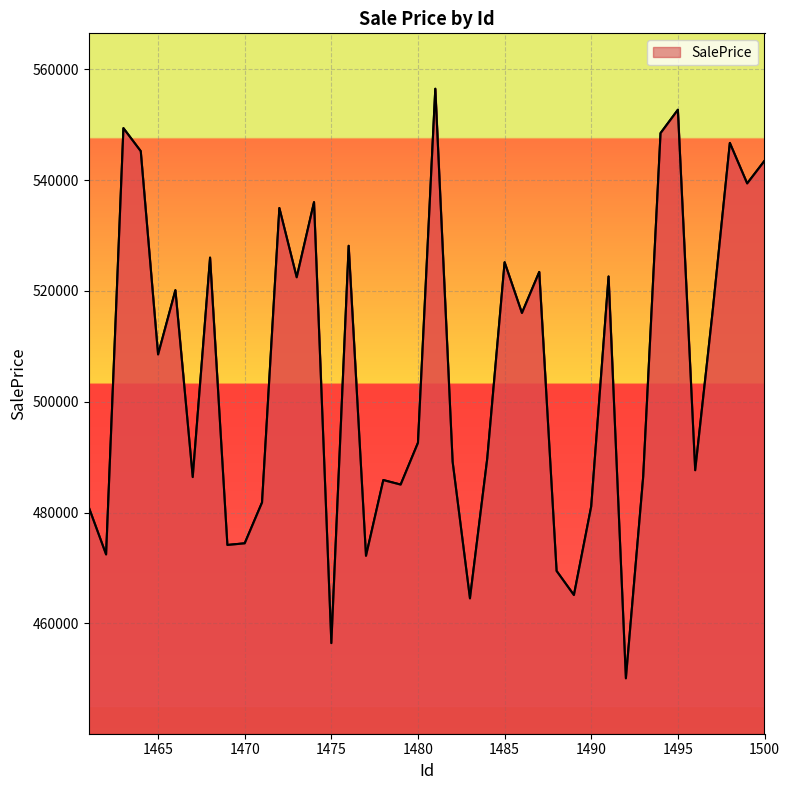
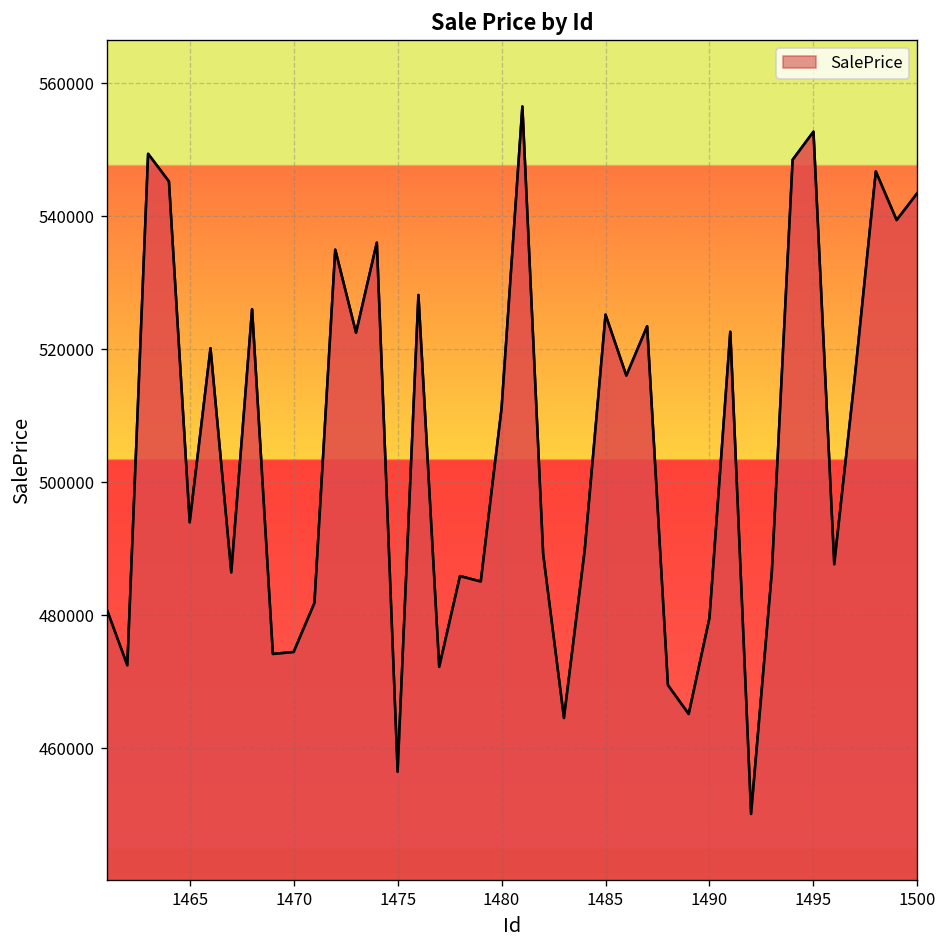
1465: 509000 -> 494000
1480: 493000 -> 511000
1490: 481000 -> 480000
